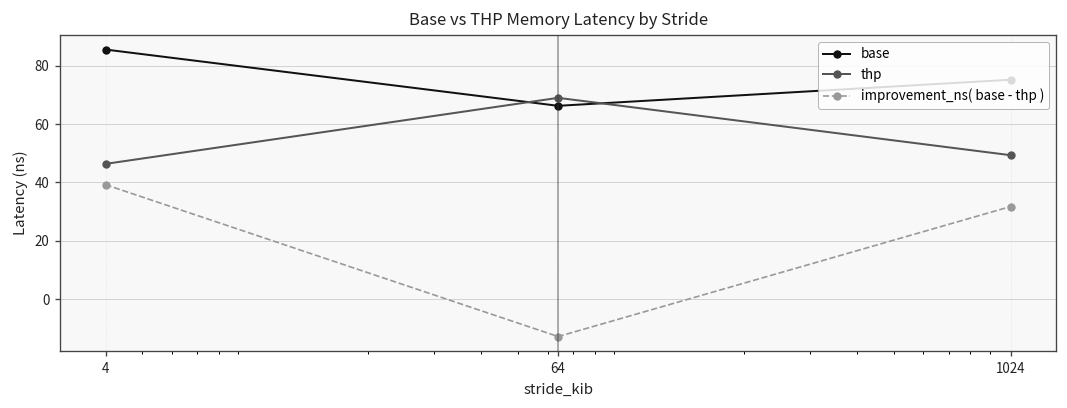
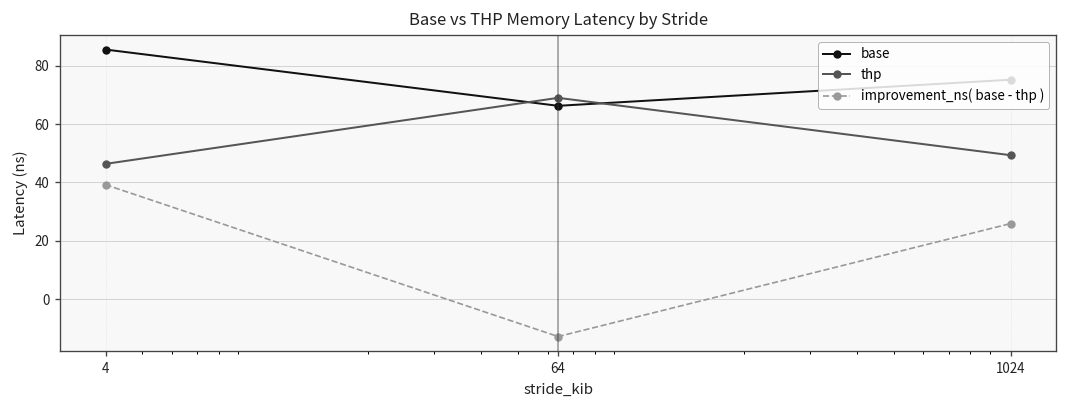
improvement_ns( base - thp ), 1024: 32 -> 26
